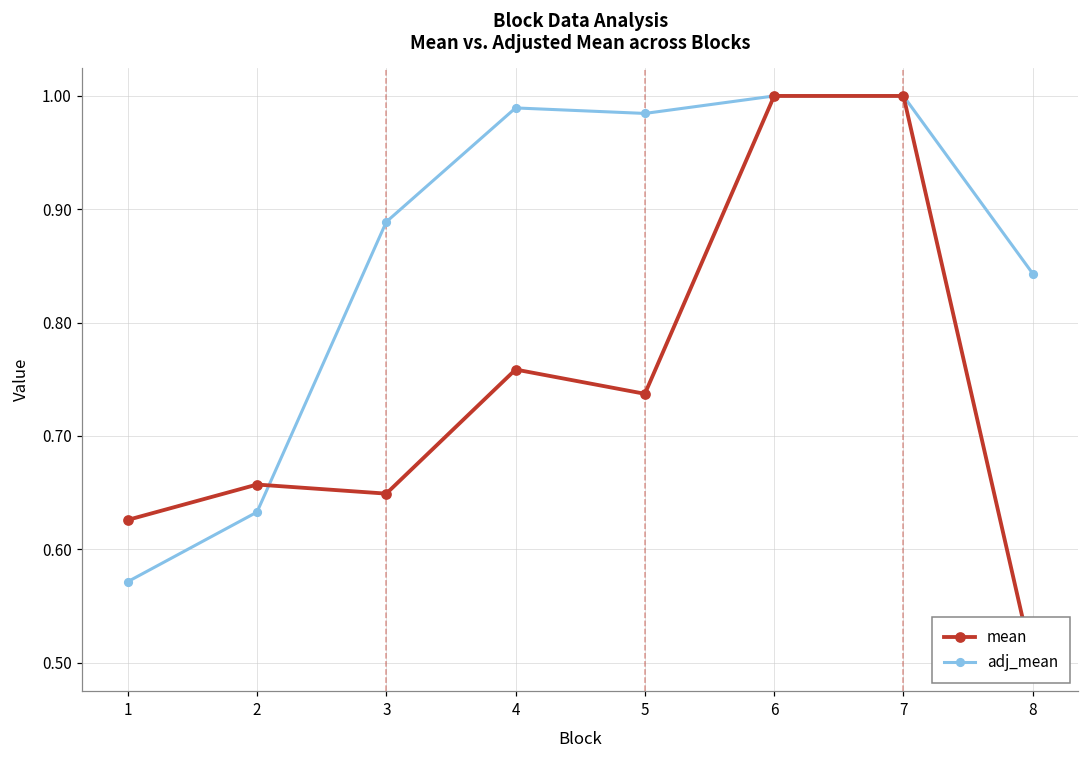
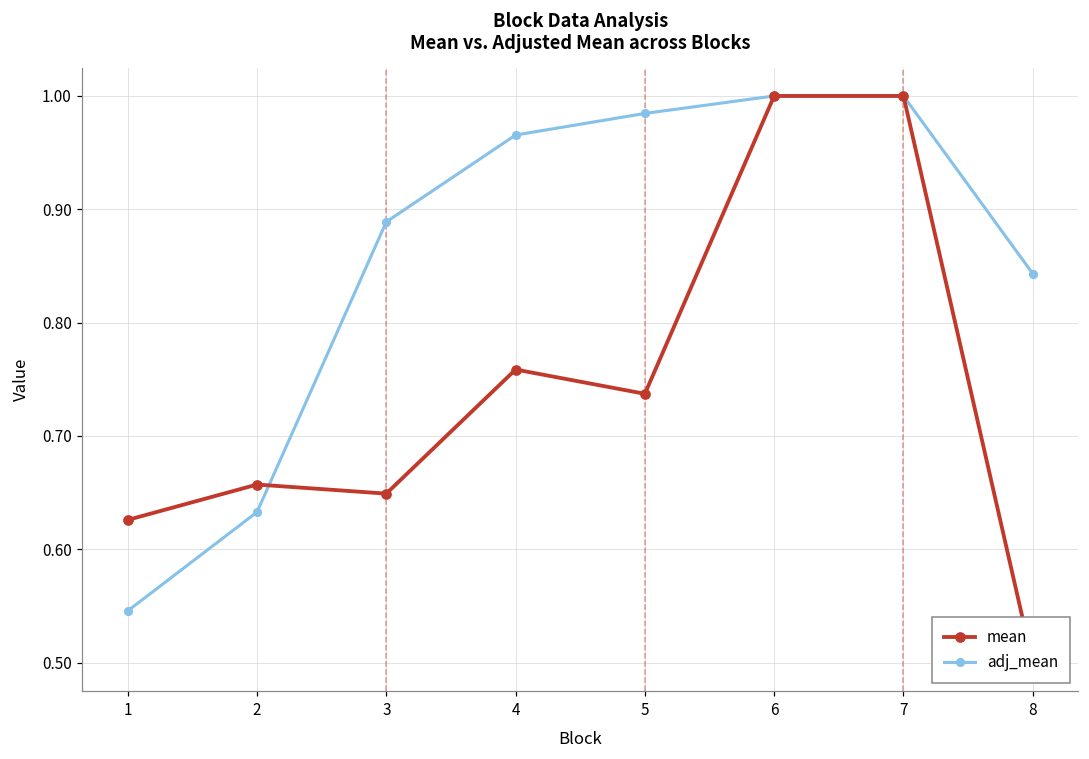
adj_mean, 1: 0.571 -> 0.546
adj_mean, 4: 0.989 -> 0.966
